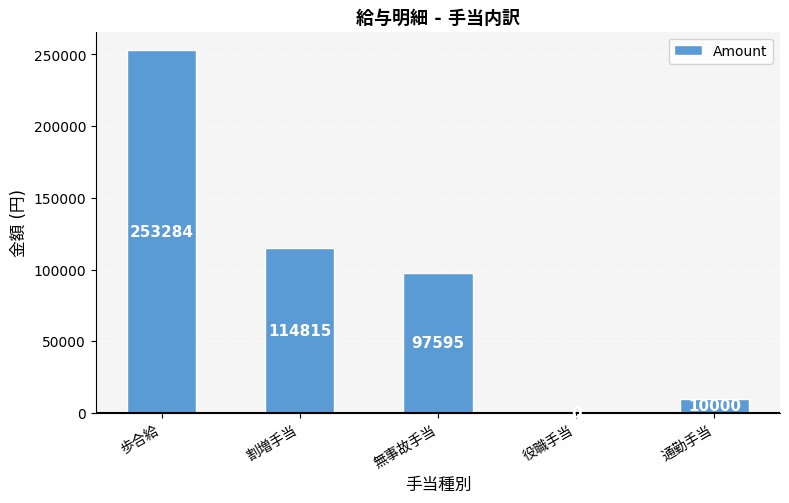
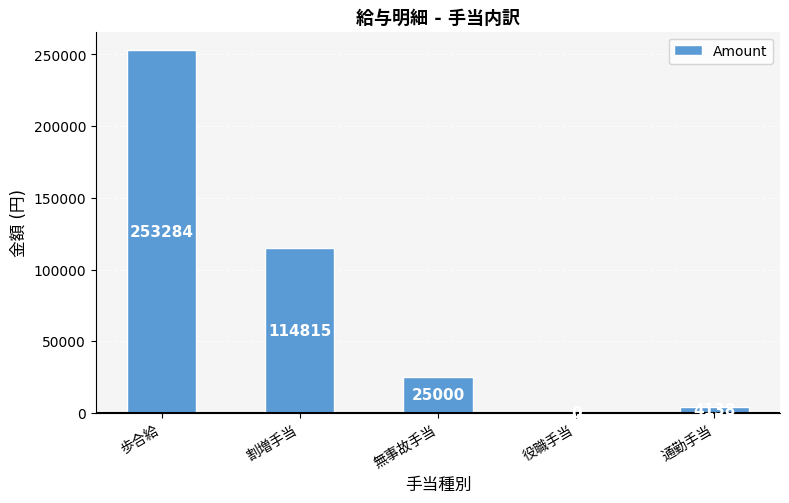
無事故手当: 97595 -> 25000
通勤手当: 10000 -> 4000
